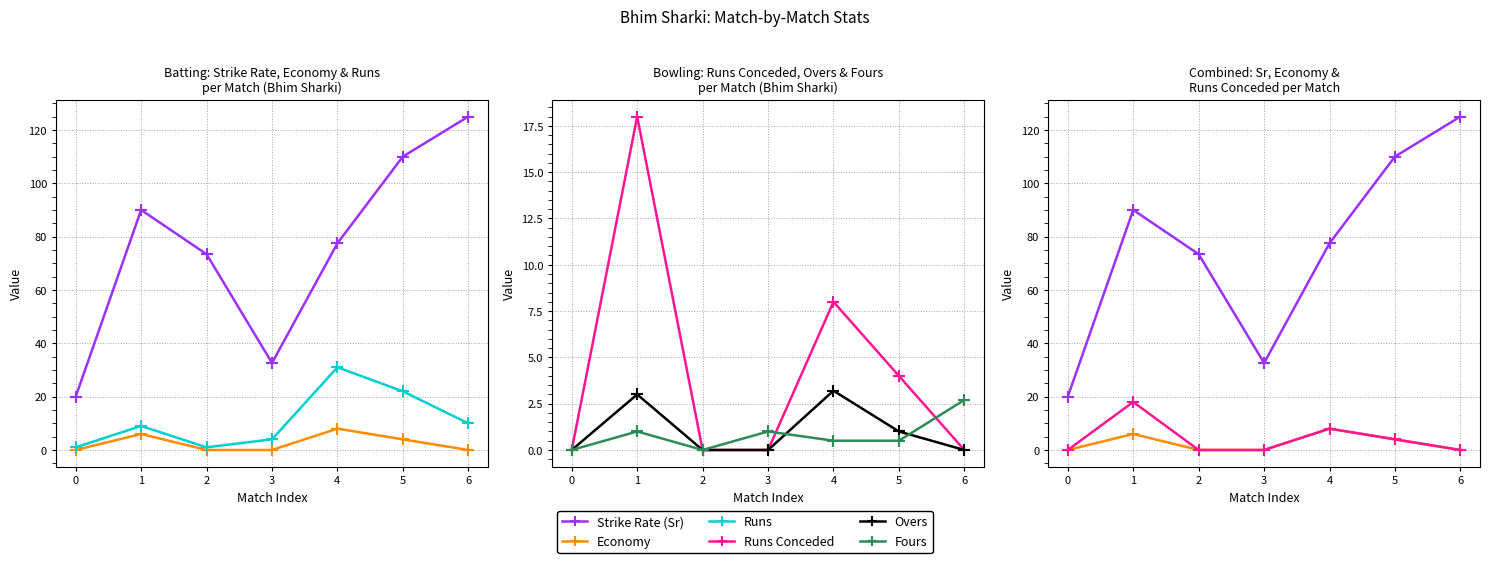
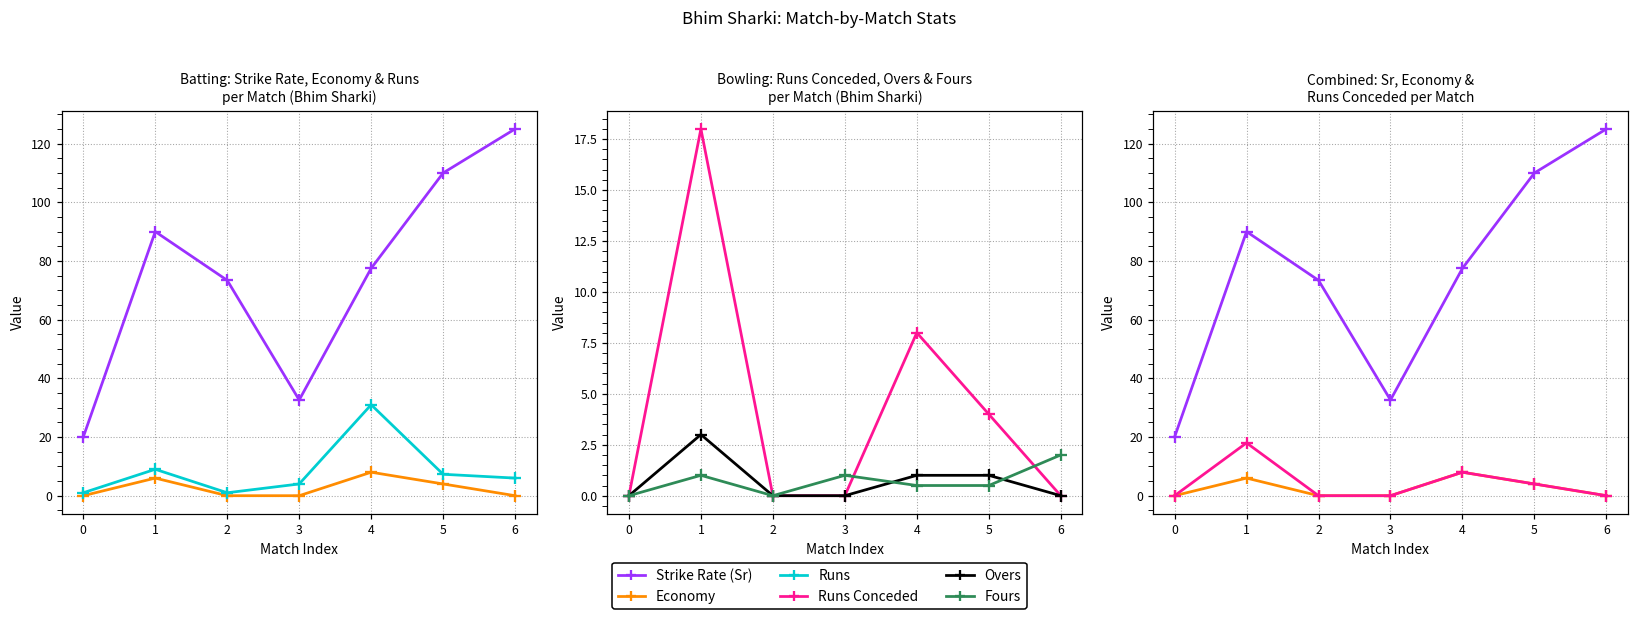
Batting: Strike Rate, Economy & Runs per Match (Bhim Sharki), Runs, 5: 22 -> 7
Batting: Strike Rate, Economy & Runs per Match (Bhim Sharki), Runs, 6: 10 -> 6
Bowling: Runs Conceded, Overs & Fours per Match (Bhim Sharki), Overs, 4: 3.2 -> 1.0
Bowling: Runs Conceded, Overs & Fours per Match (Bhim Sharki), Fours, 6: 2.7 -> 2.0
